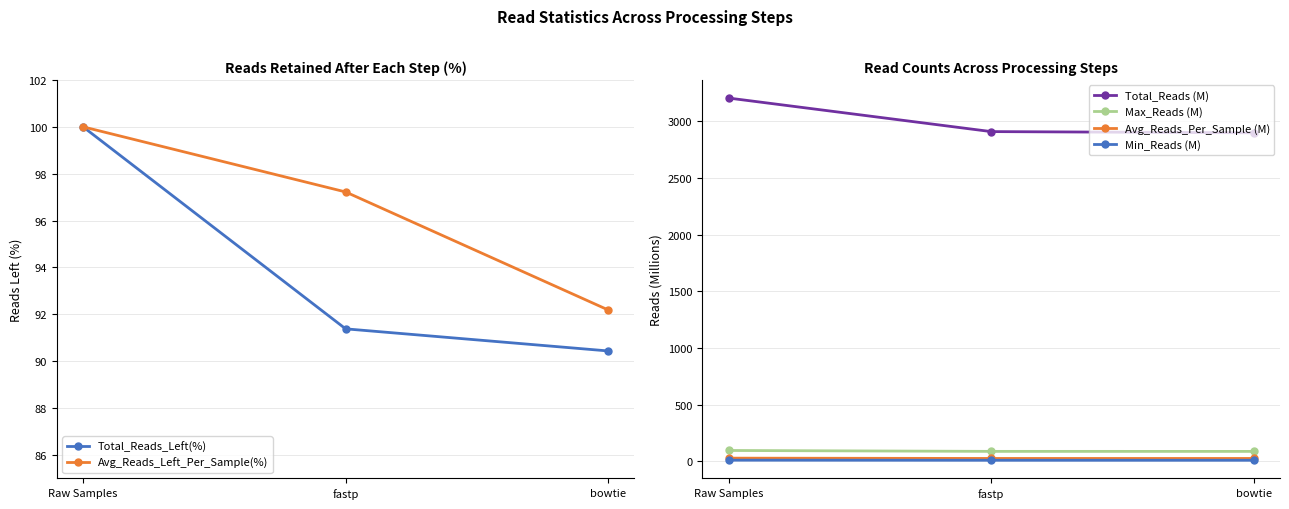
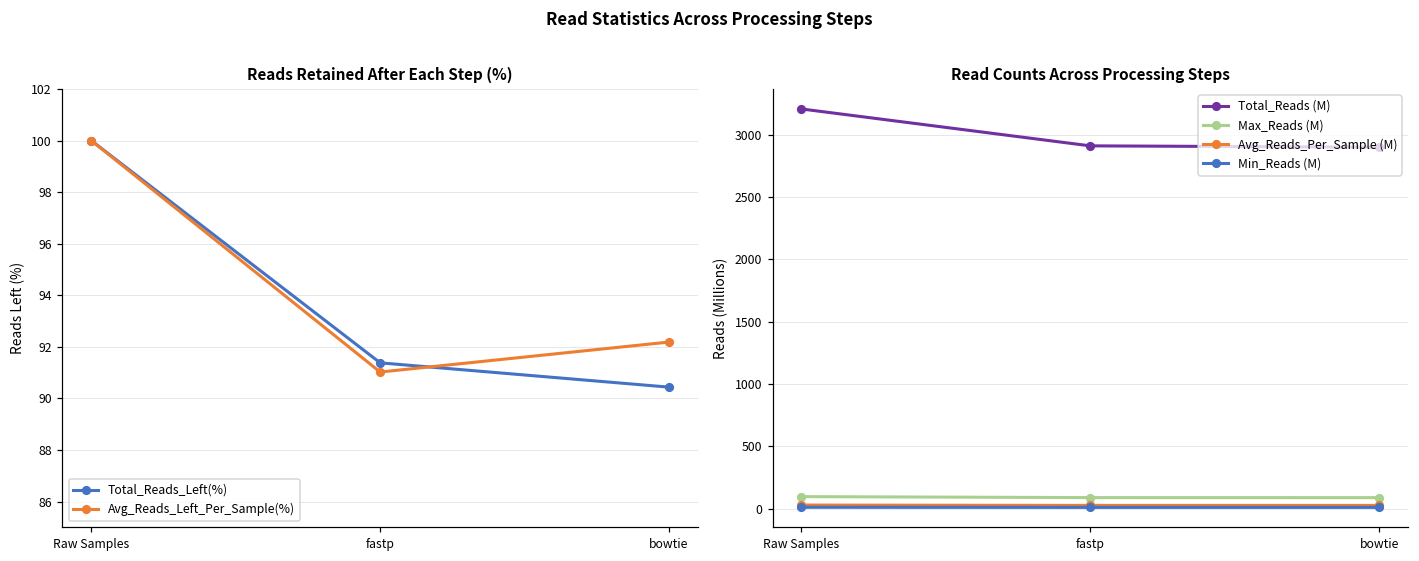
Reads Retained After Each Step (%), Avg_Reads_Left_Per_Sample(%), fastp: 97.2 -> 91.0
